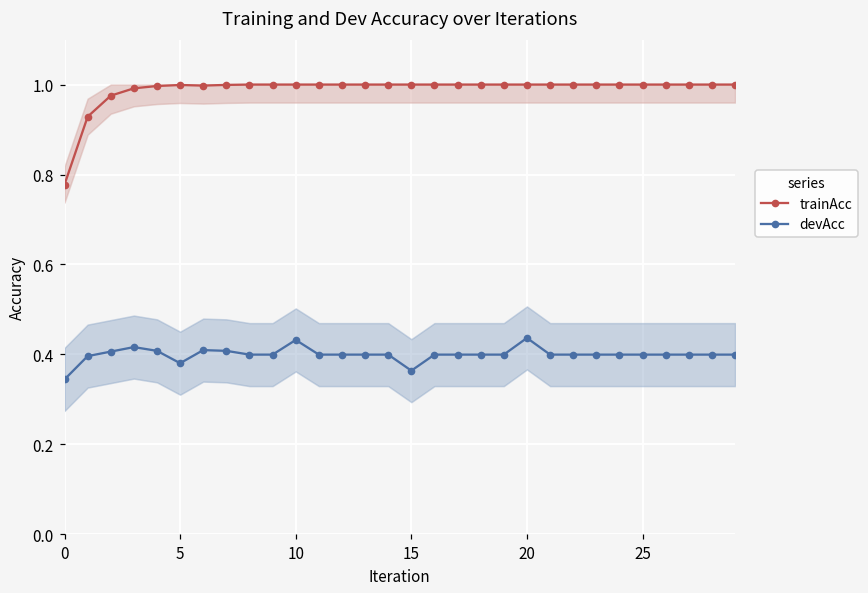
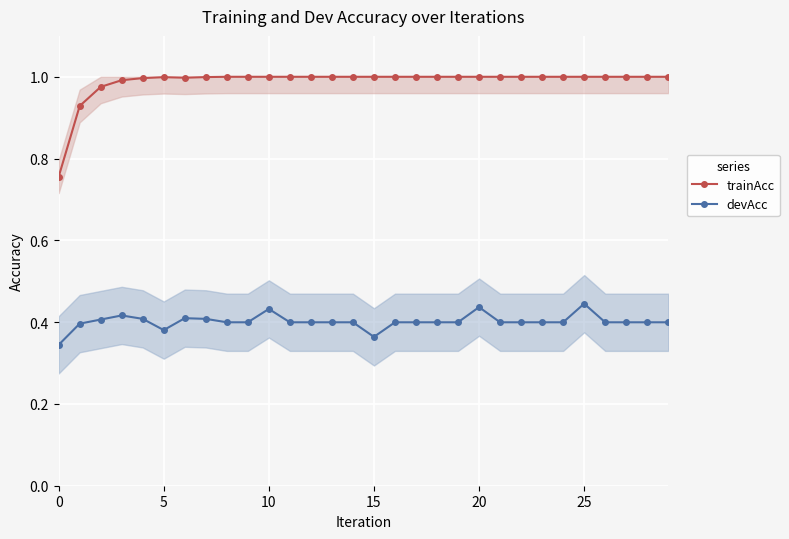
trainAcc, 0: 0.78 -> 0.76
devAcc, 25: 0.40 -> 0.45
